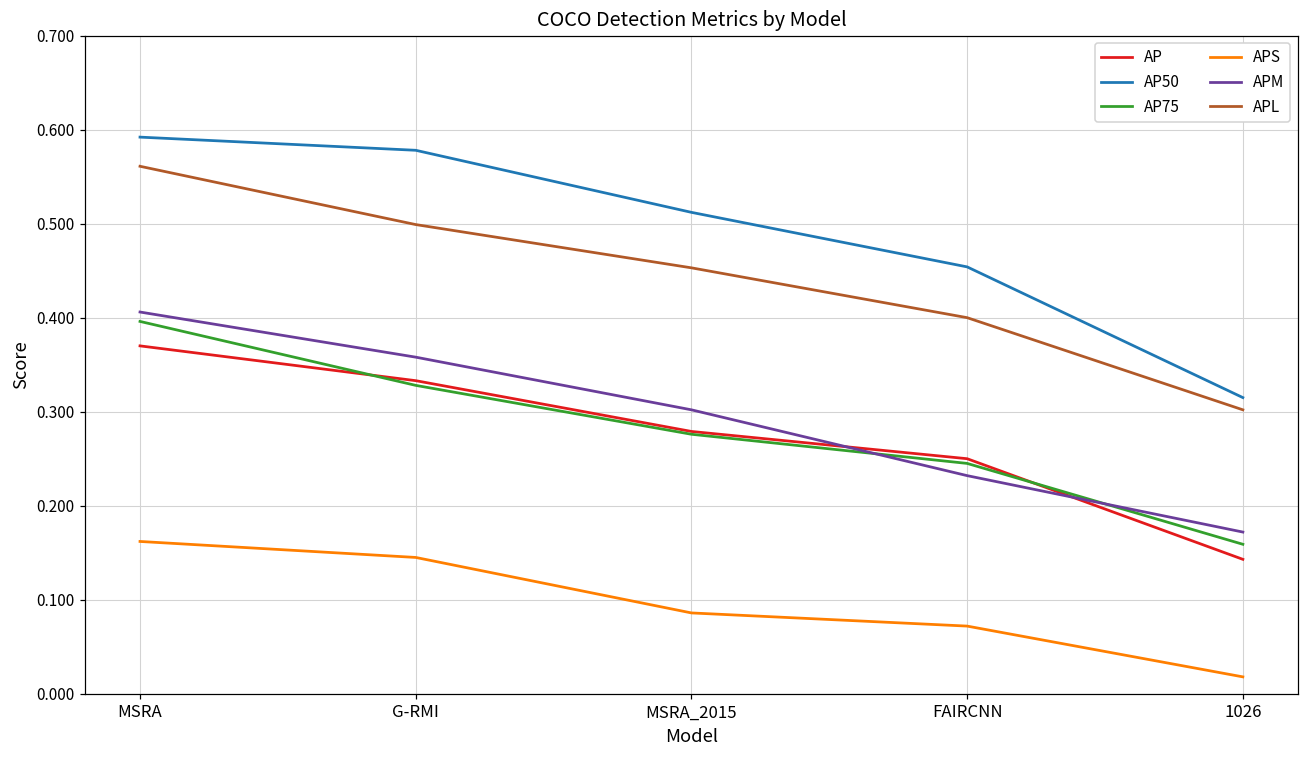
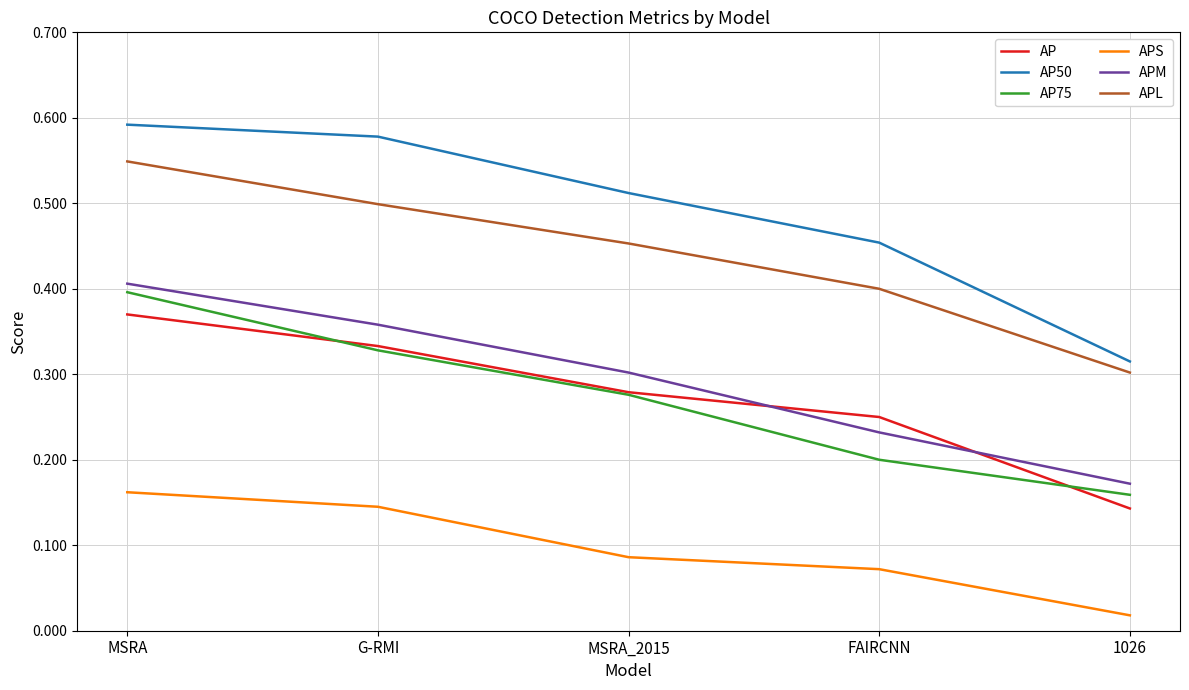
APL, MSRA: 0.56 -> 0.55
AP75, FAIRCNN: 0.25 -> 0.20
